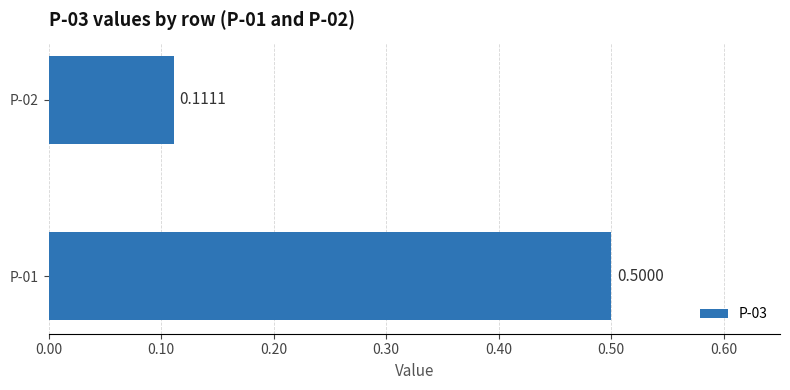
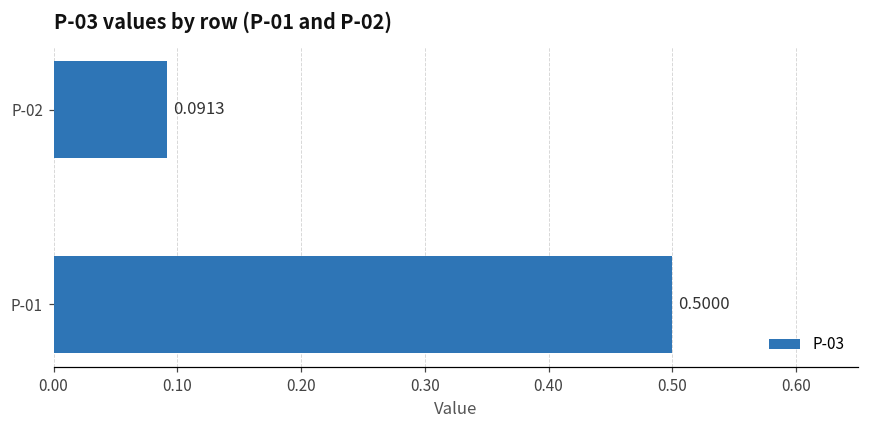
P-02: 0.1111 -> 0.0913
